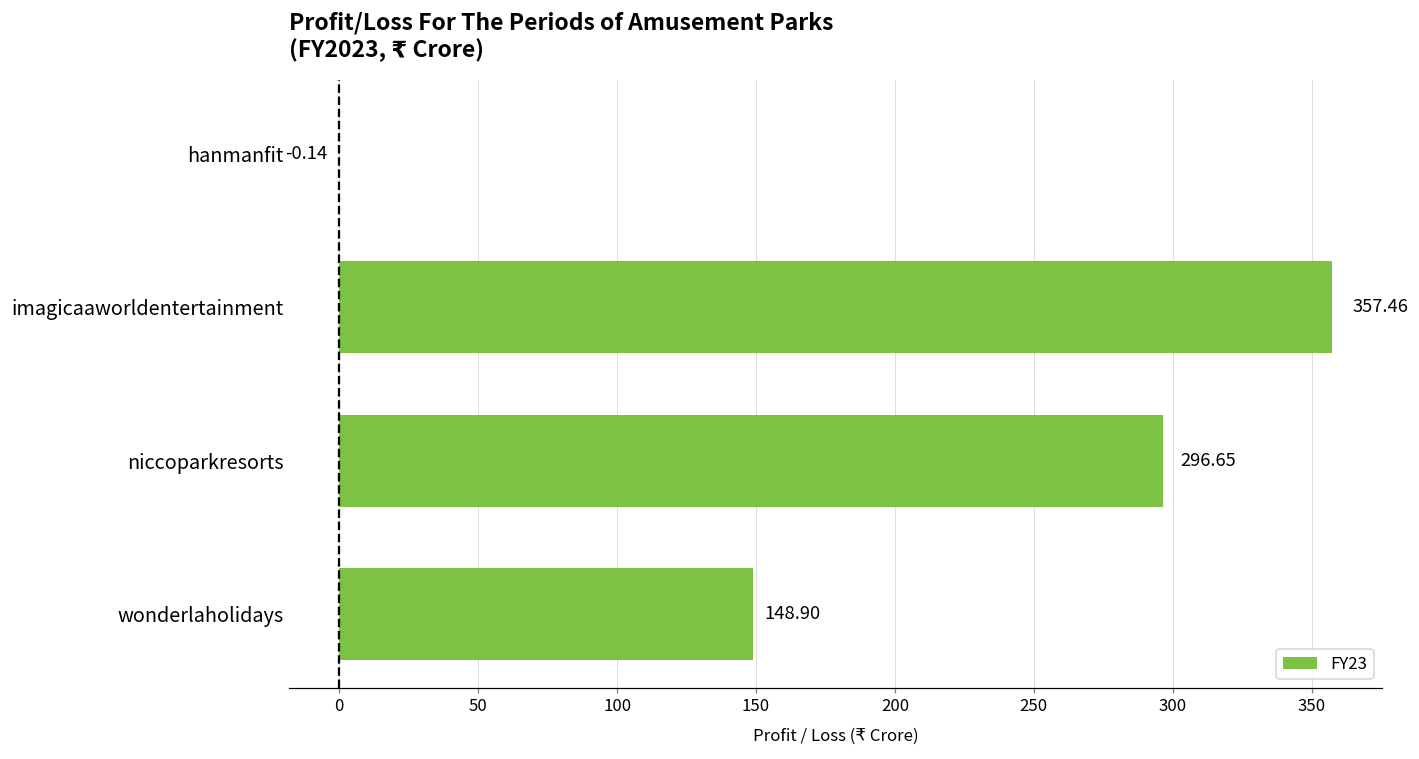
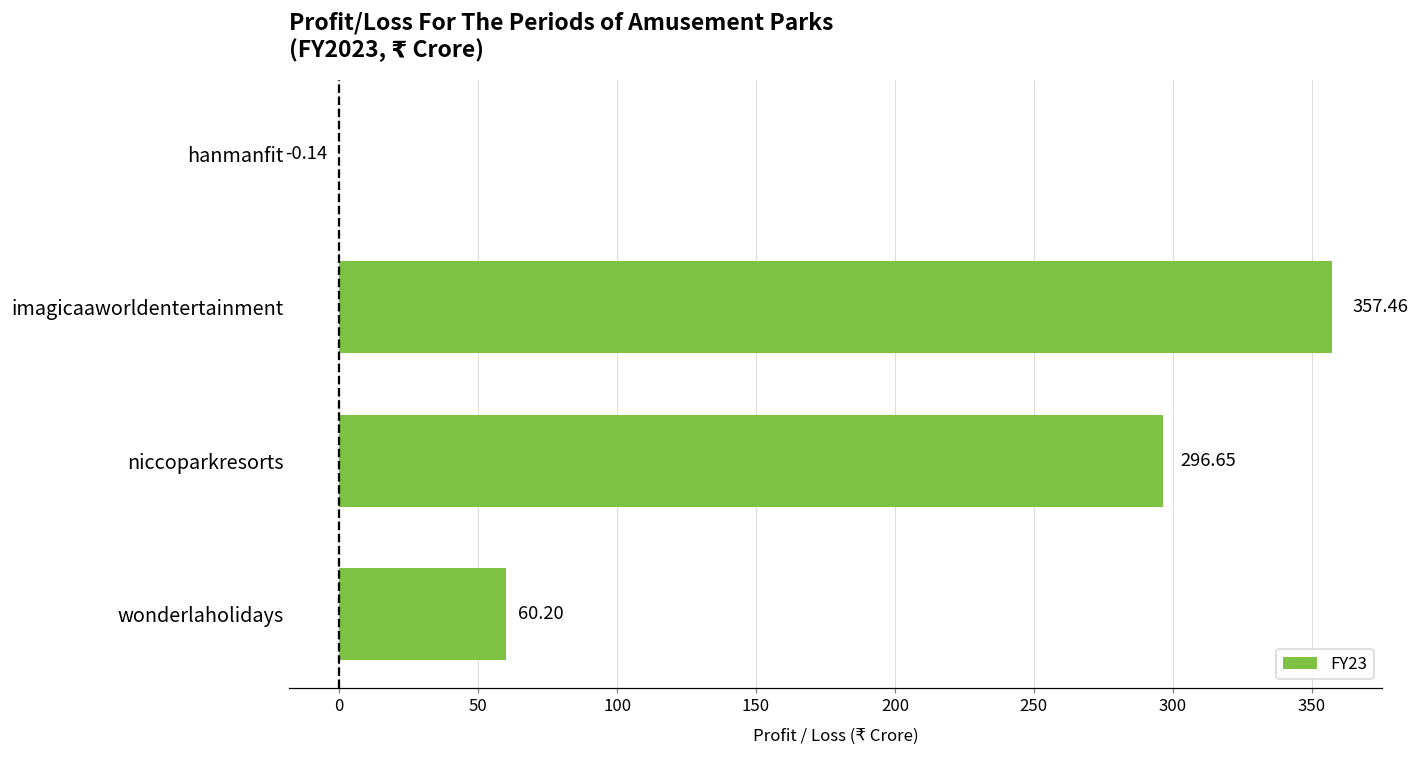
wonderlaholidays: 148.90 -> 60.20
